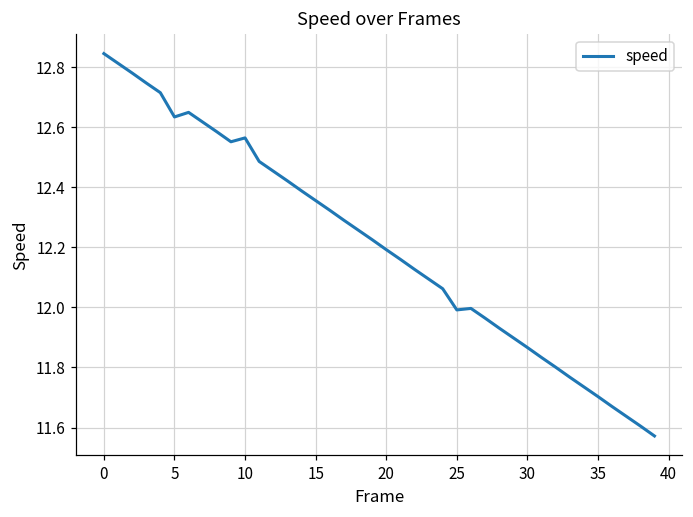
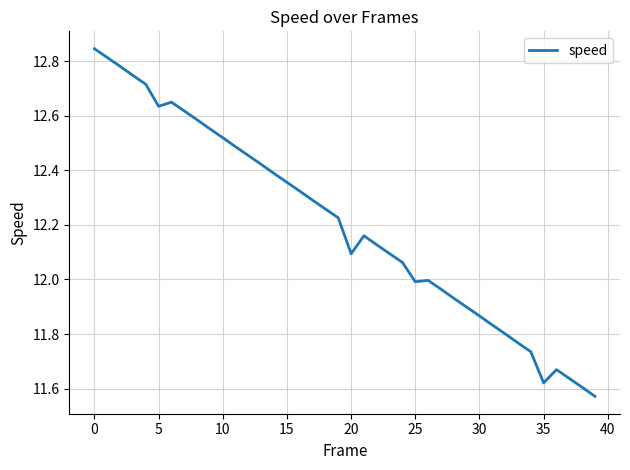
10: 12.56 -> 12.52
20: 12.19 -> 12.09
35: 11.70 -> 11.62
